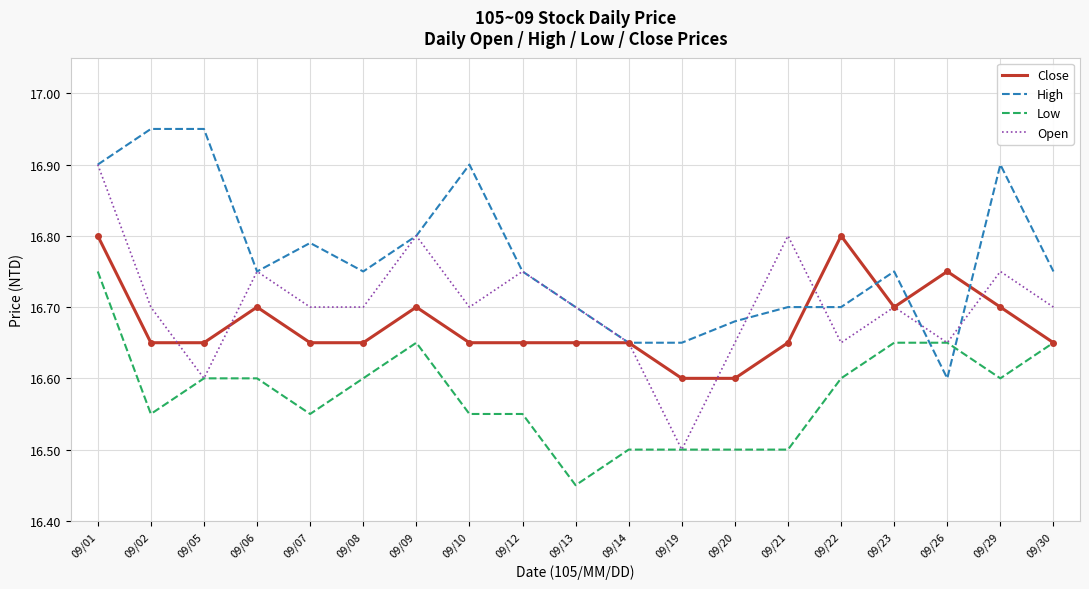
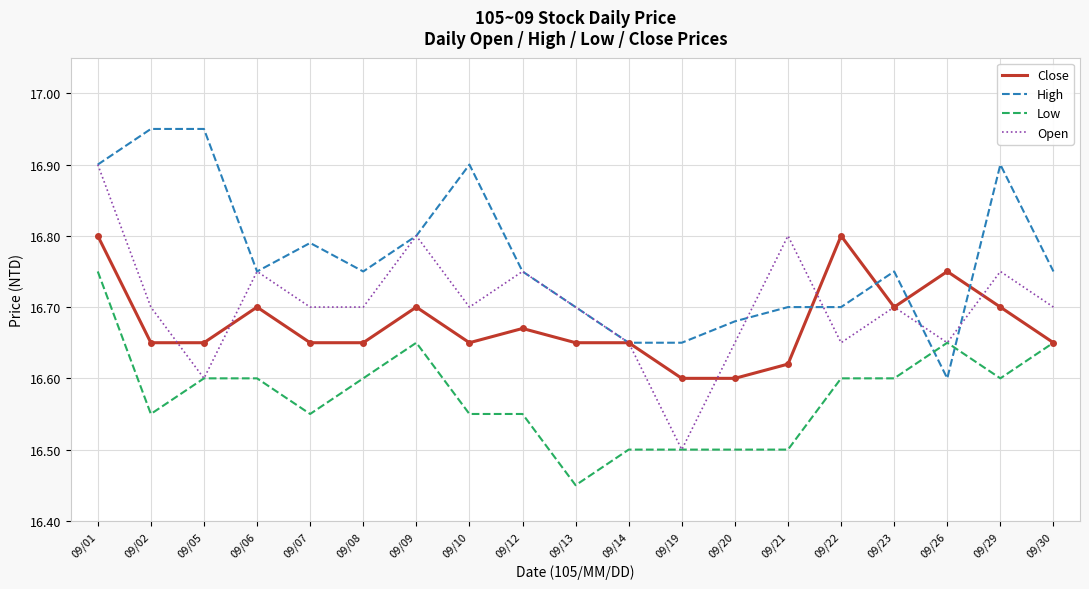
Close, 09/12: 16.65 -> 16.67
Close, 09/21: 16.65 -> 16.62
Low, 09/23: 16.65 -> 16.60
